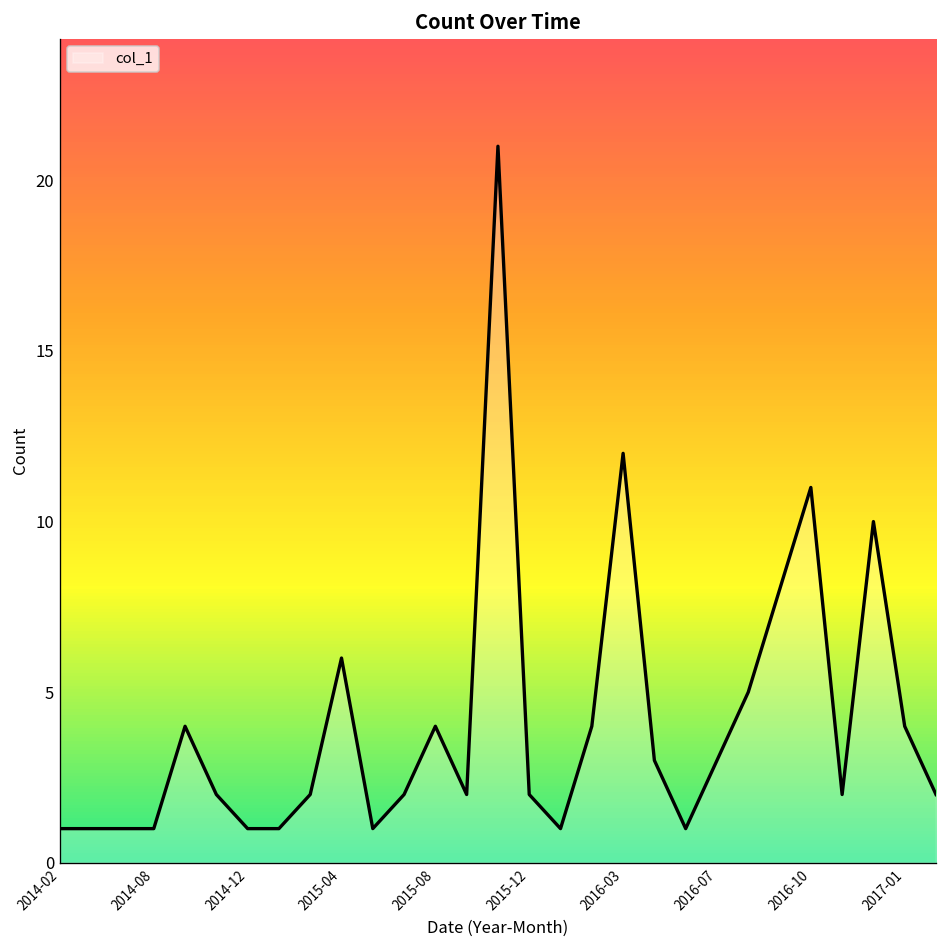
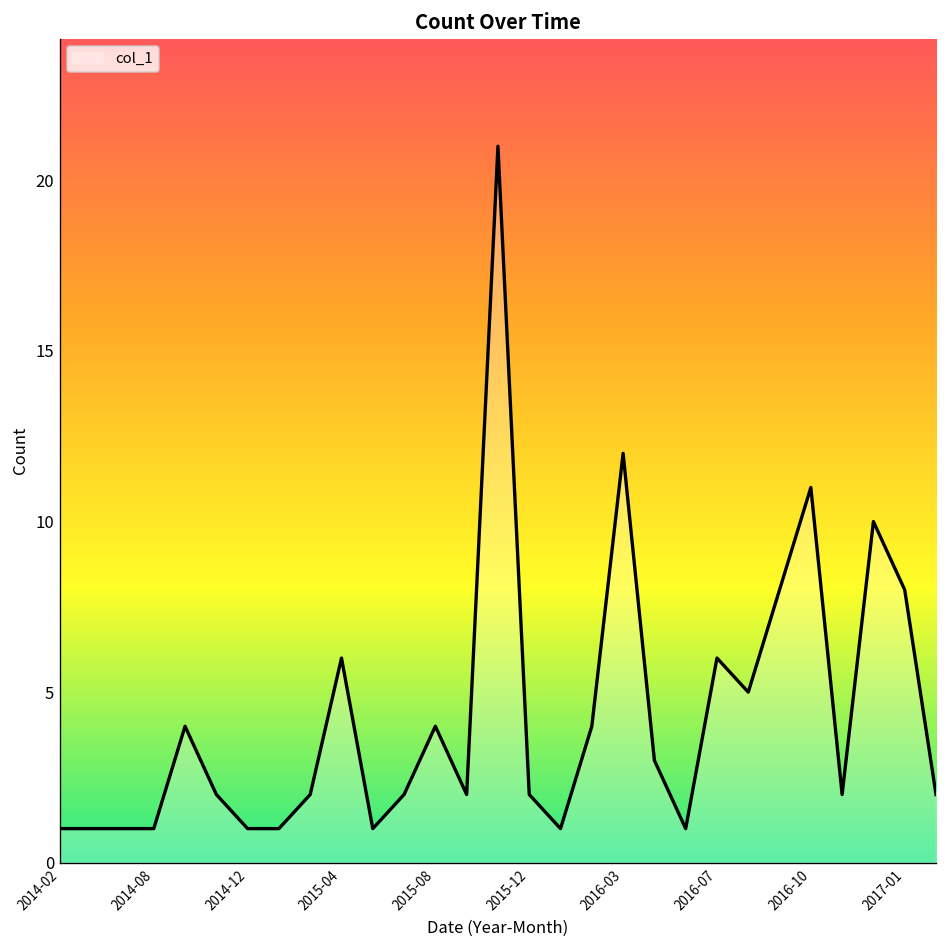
2016-07: 3 -> 6
2017-01: 4 -> 8
